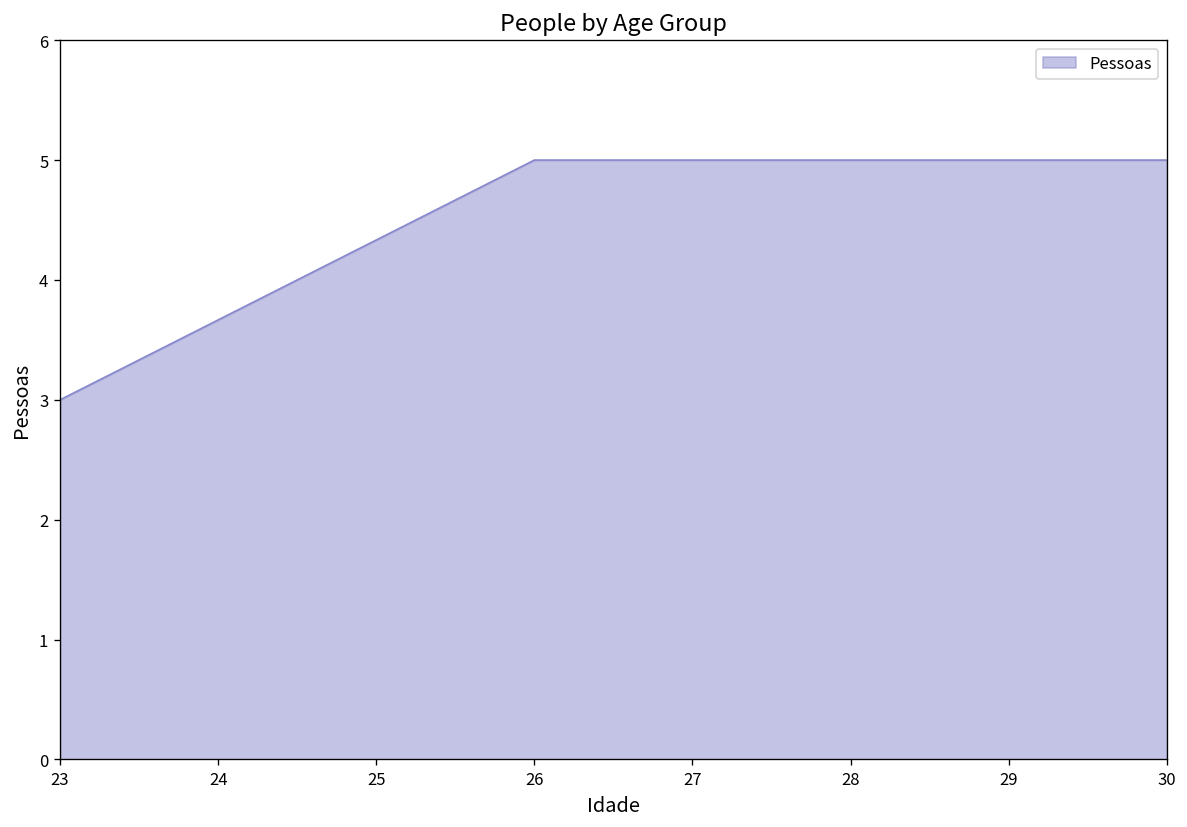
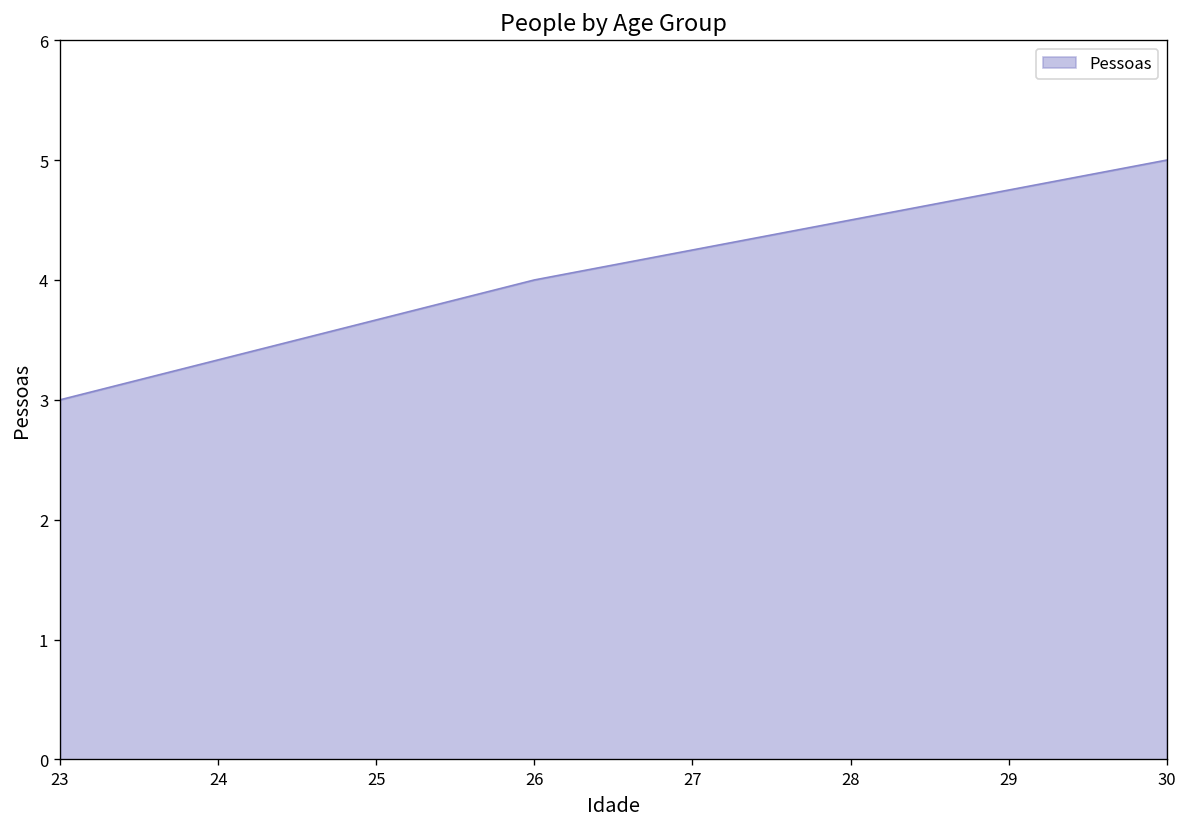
26: 5 -> 4
